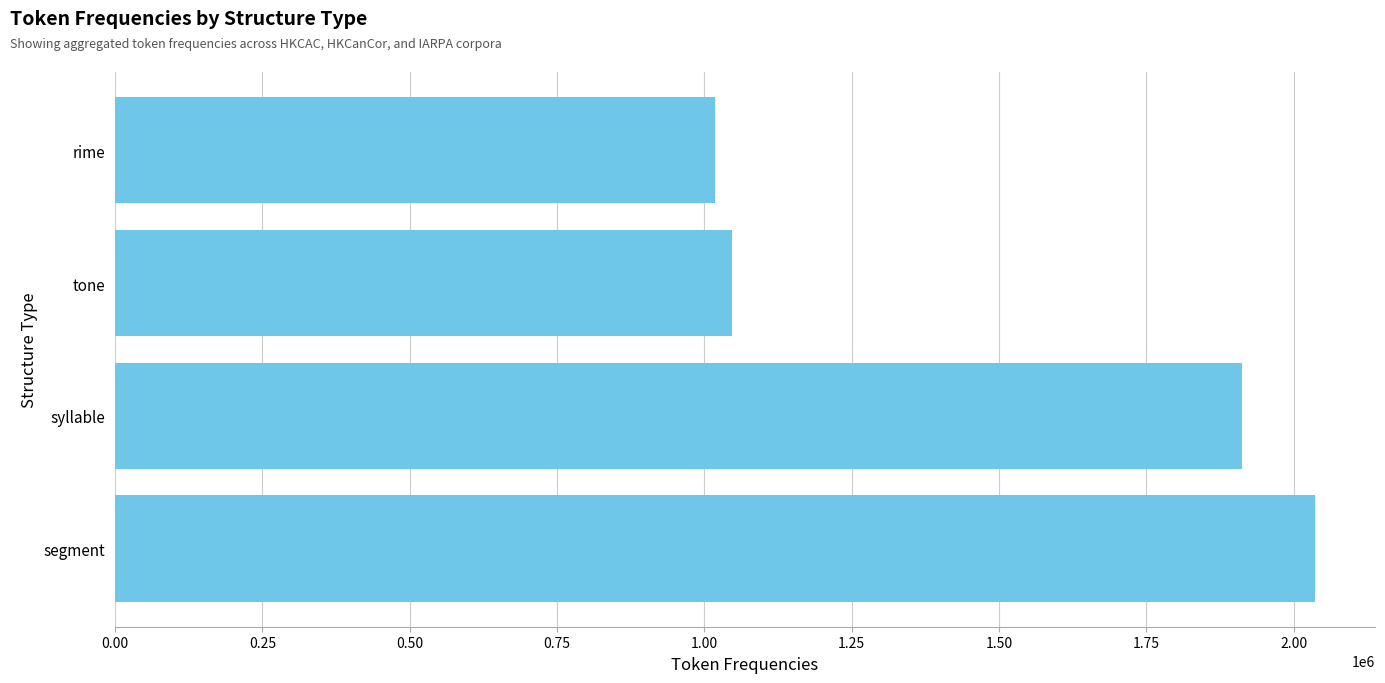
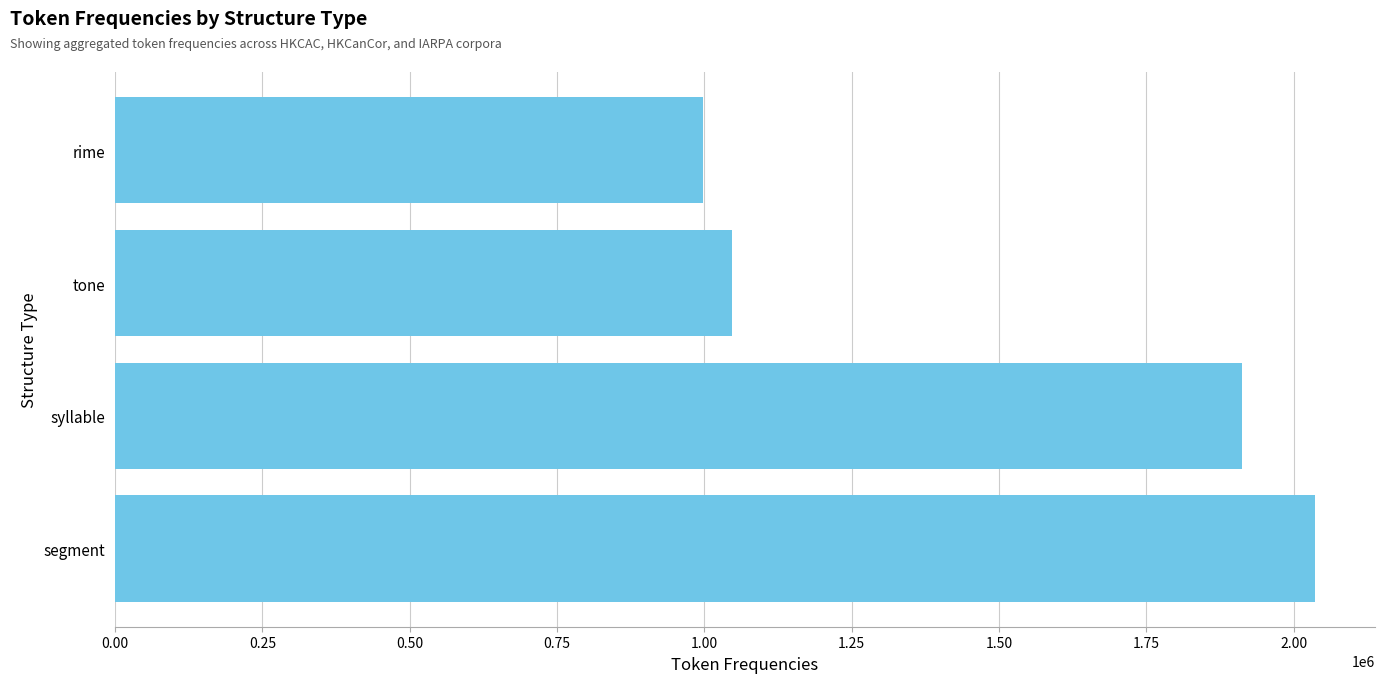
rime: 1020000 -> 1000000
